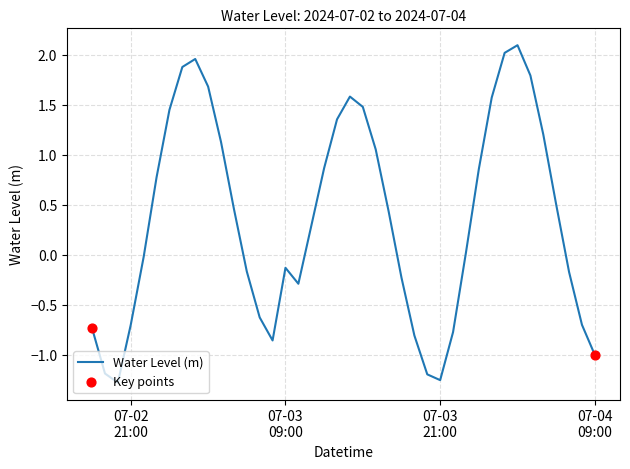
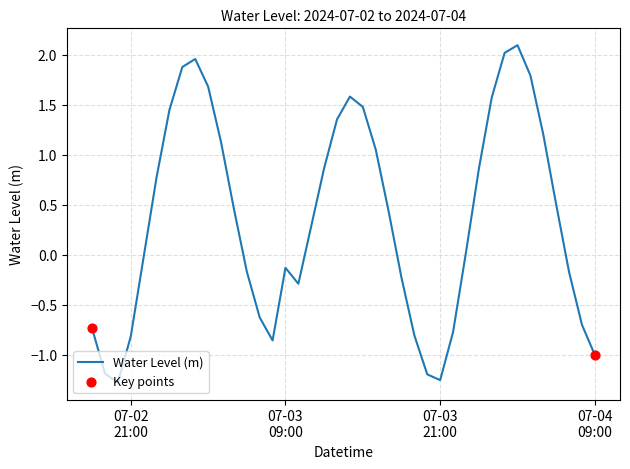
Water Level (m), 07-02 21:00: -0.70 -> -0.82
